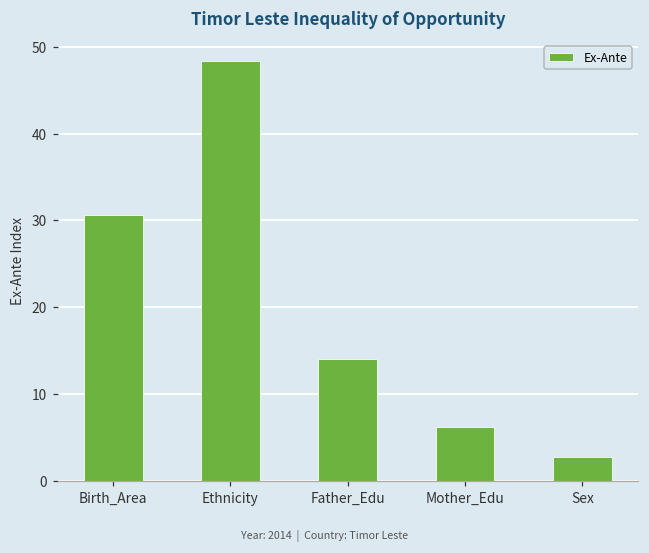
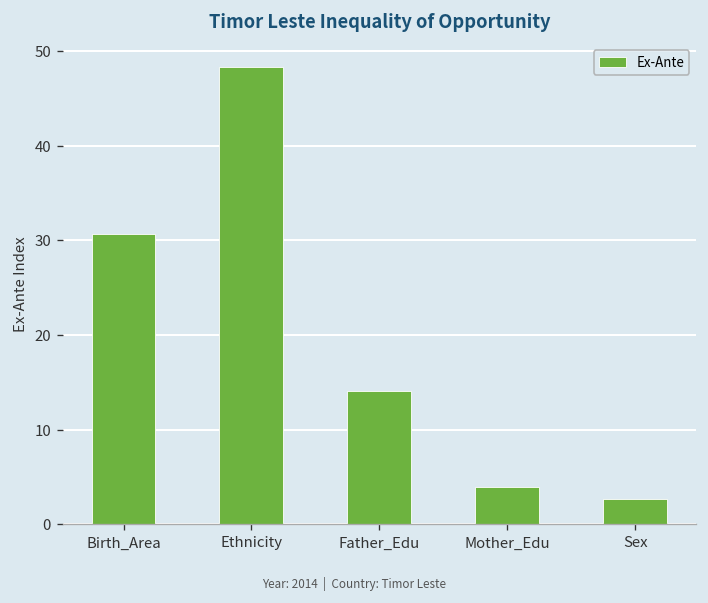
Mother_Edu: 6 -> 4
